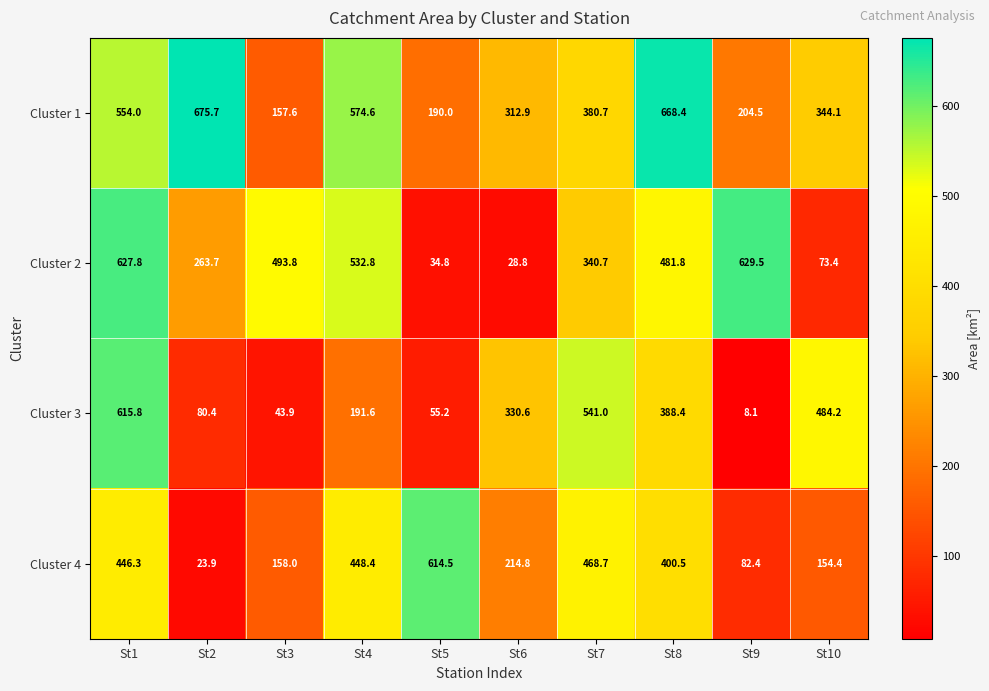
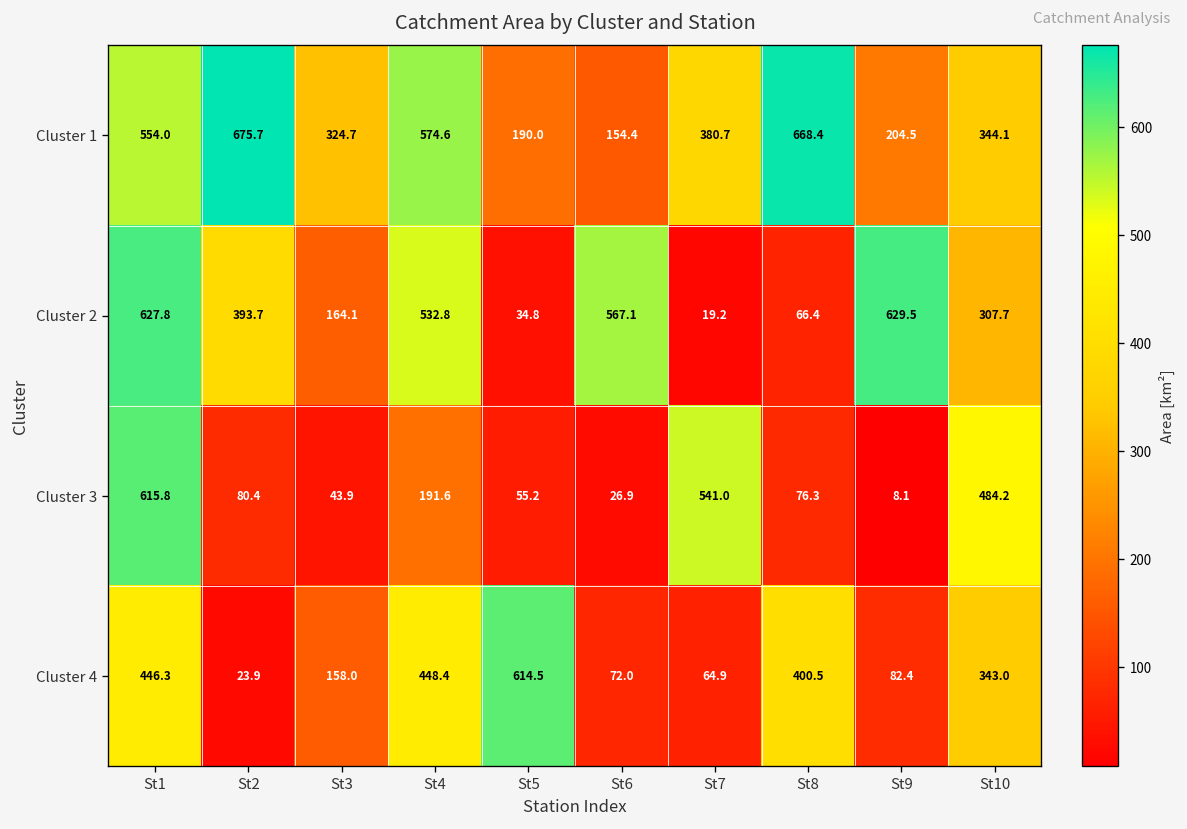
Cluster 1, St3: 157.6 -> 324.7
Cluster 1, St6: 312.9 -> 154.4
Cluster 2, St2: 263.7 -> 393.7
Cluster 2, St3: 493.8 -> 164.1
Cluster 2, St6: 28.8 -> 567.1
Cluster 2, St7: 340.7 -> 19.2
Cluster 2, St8: 481.8 -> 66.4
Cluster 2, St10: 73.4 -> 307.7
Cluster 3, St6: 330.6 -> 26.9
Cluster 3, St8: 388.4 -> 76.3
Cluster 4, St6: 214.8 -> 72.0
Cluster 4, St7: 468.7 -> 64.9
Cluster 4, St10: 154.4 -> 343.0
